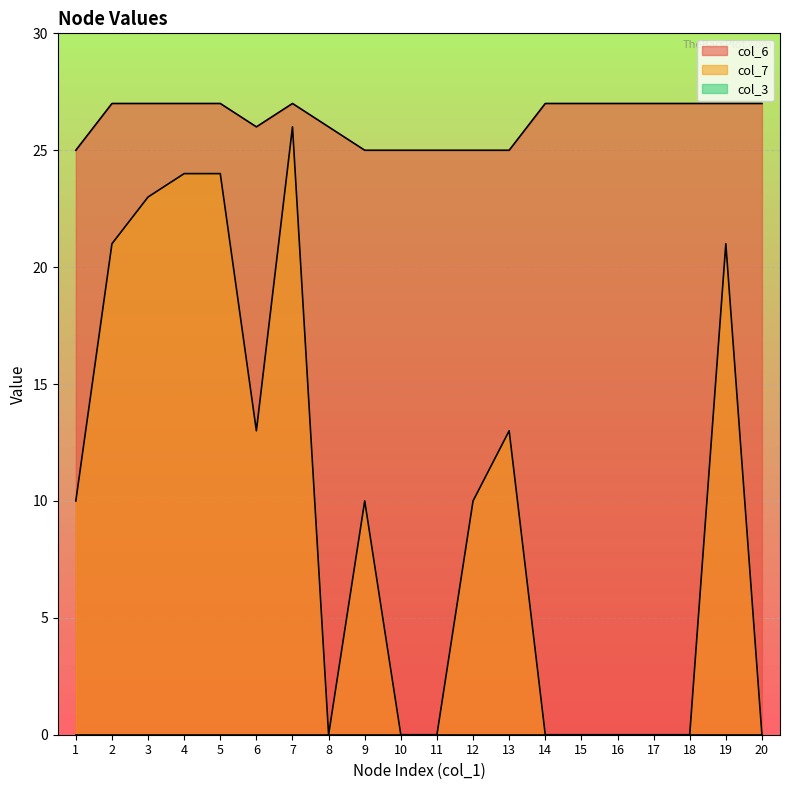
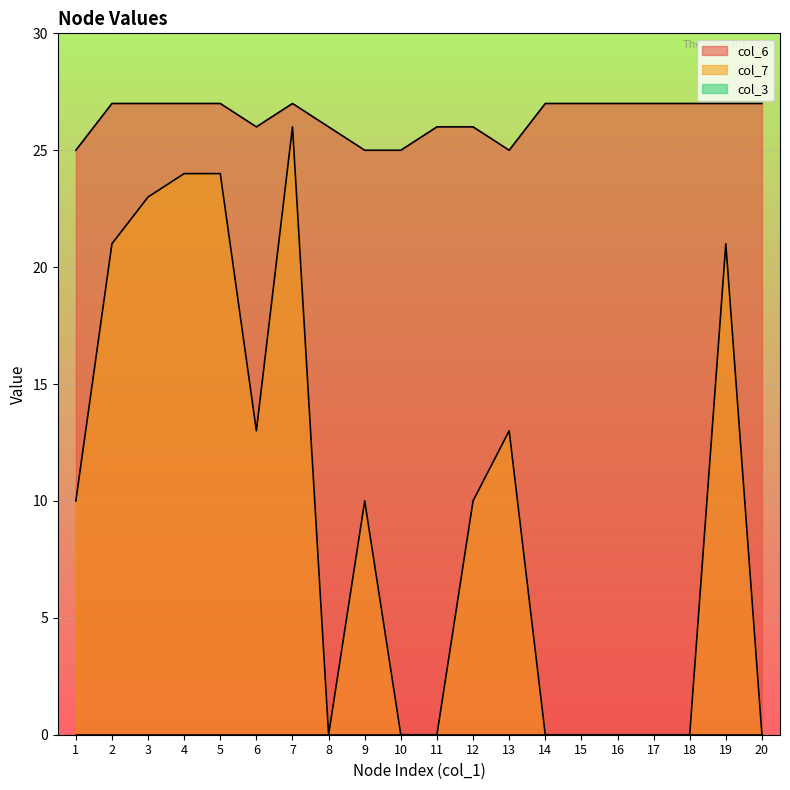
col_6, 11: 25 -> 26
col_6, 12: 25 -> 26
